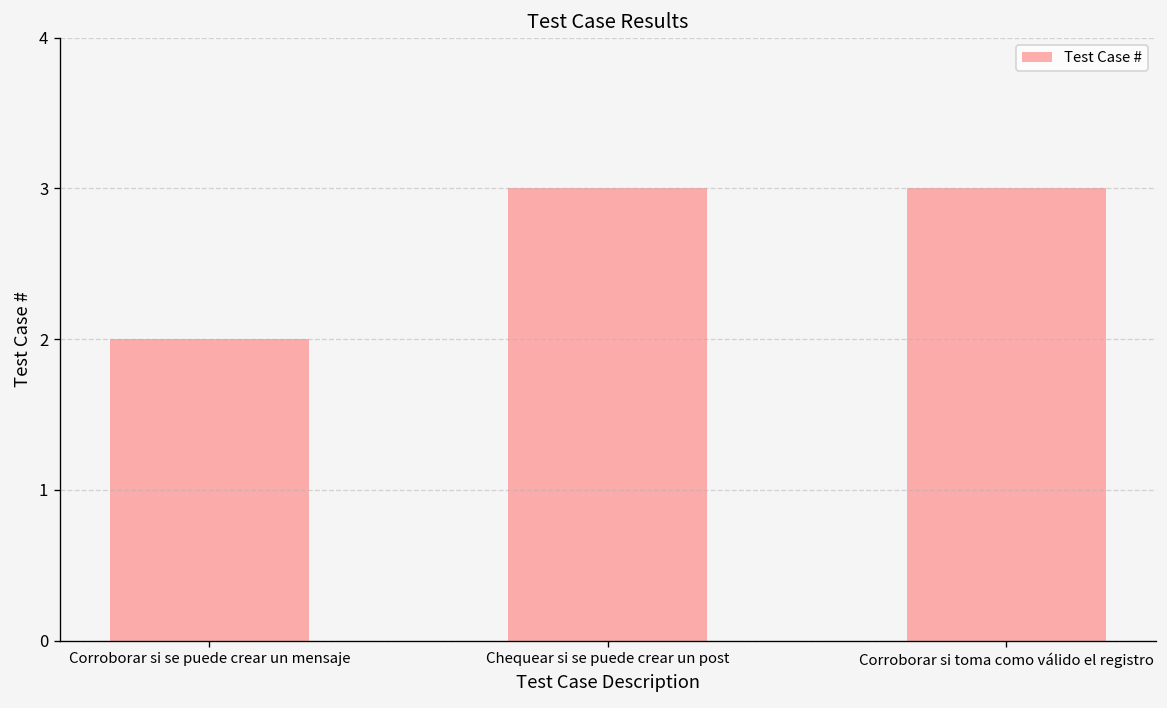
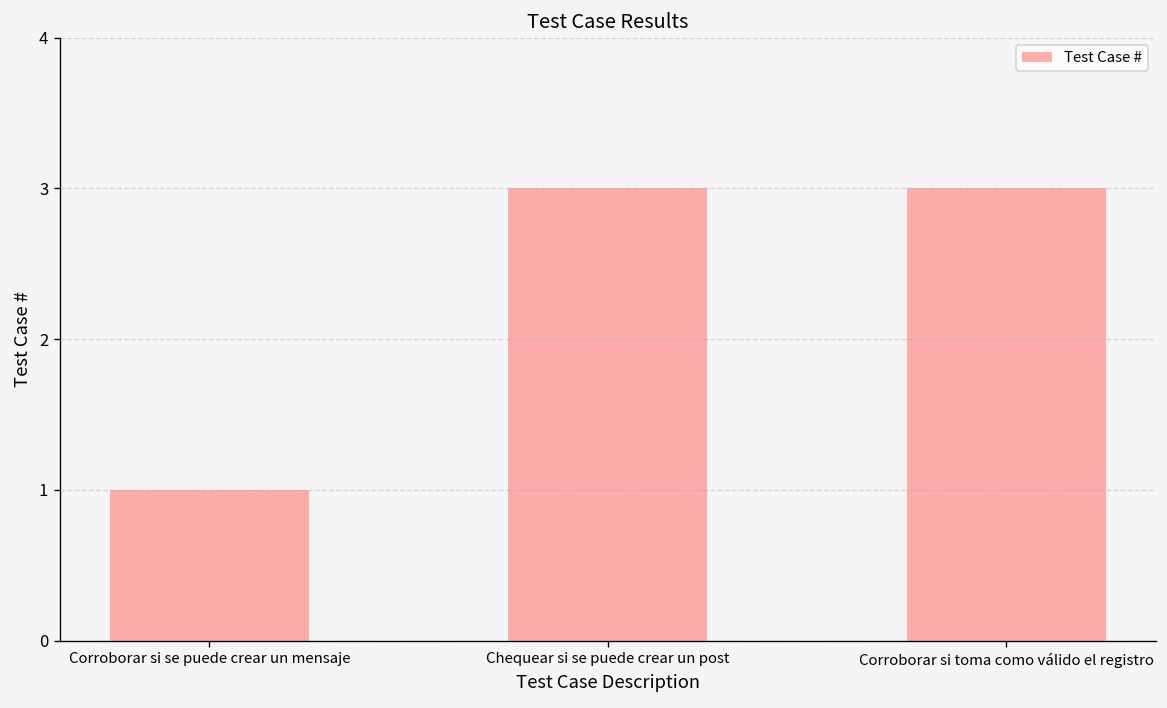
Corroborar si se puede crear un mensaje: 2 -> 1
